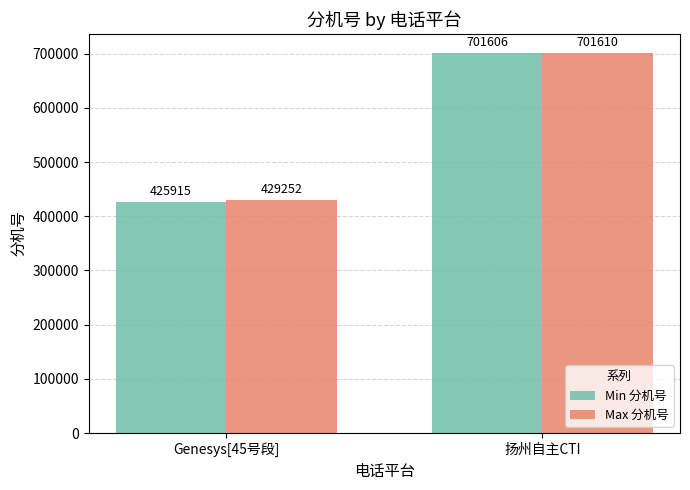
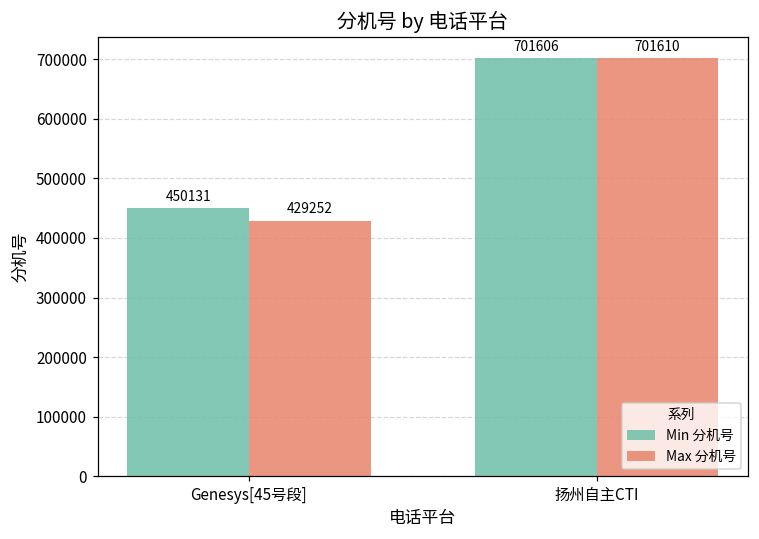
Min 分机号, Genesys[45号段]: 425915 -> 450131
